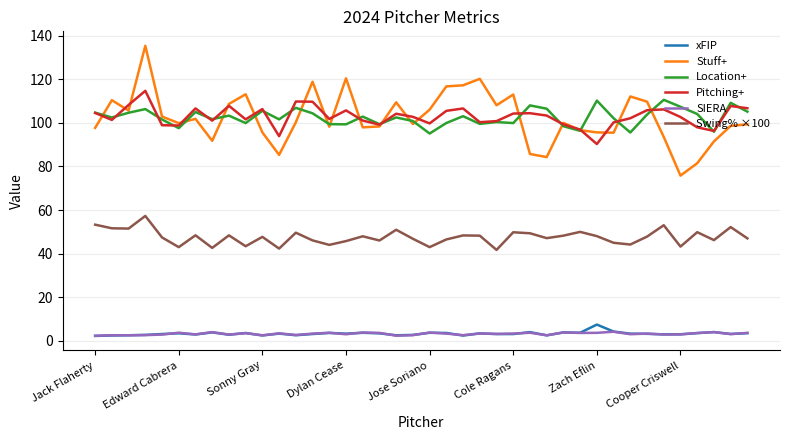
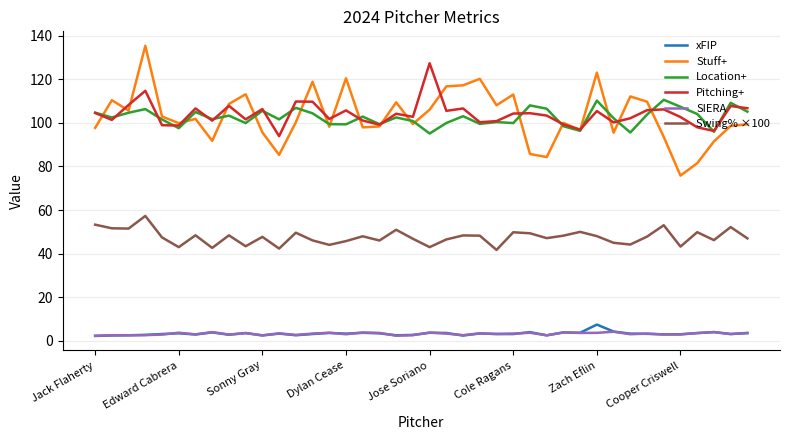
Pitching+, Jose Soriano: 100 -> 127
Stuff+, Zach Eflin: 96 -> 123
Pitching+, Zach Eflin: 90 -> 105
